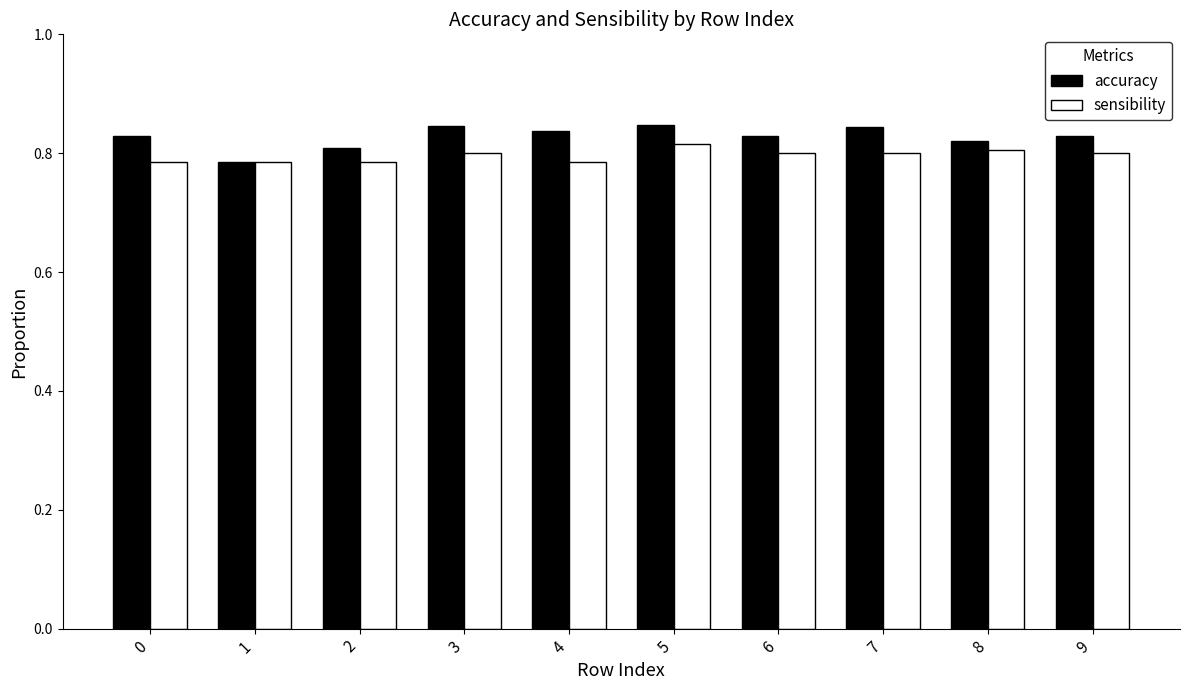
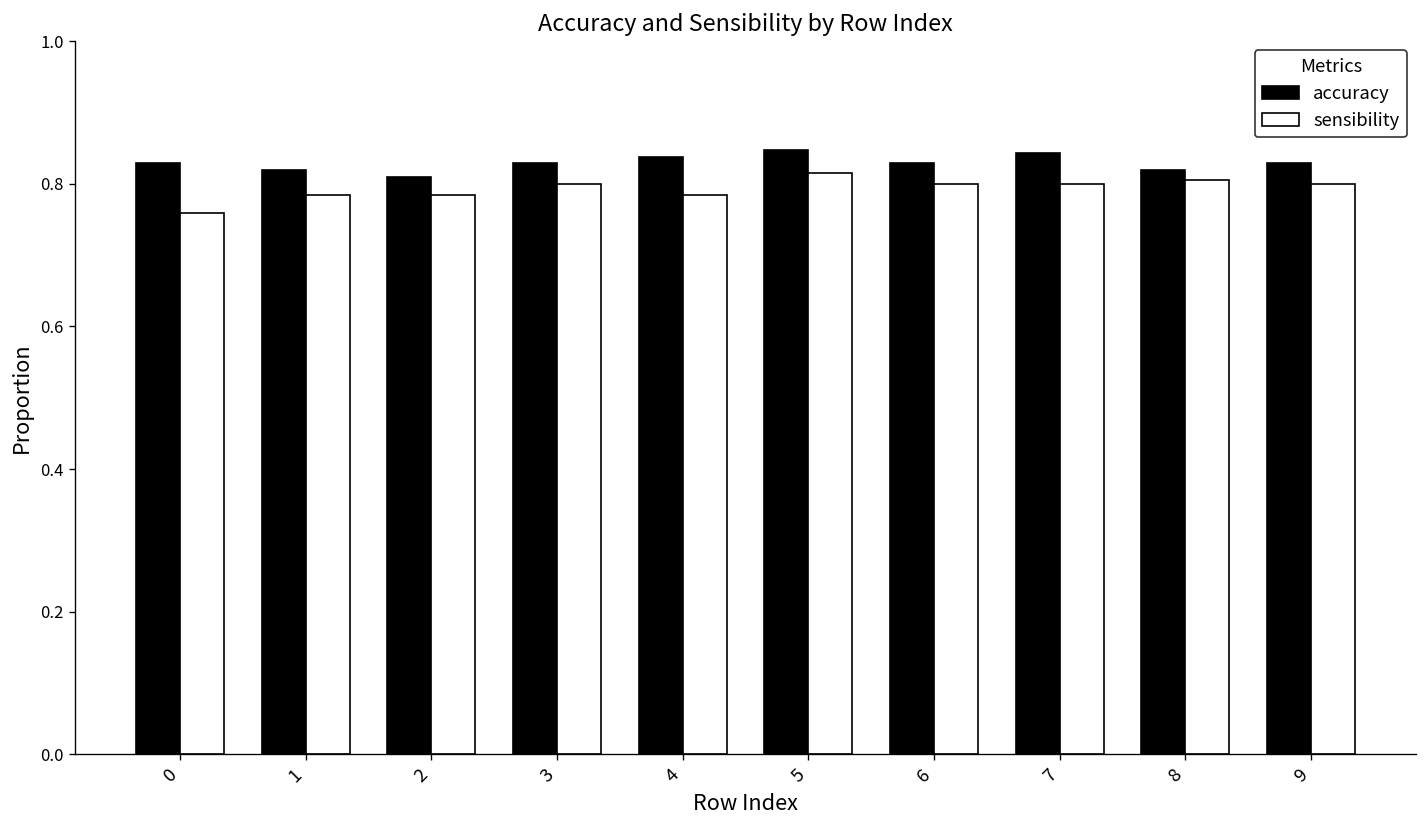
sensibility, 0: 0.78 -> 0.76
accuracy, 1: 0.78 -> 0.82
accuracy, 3: 0.85 -> 0.83
